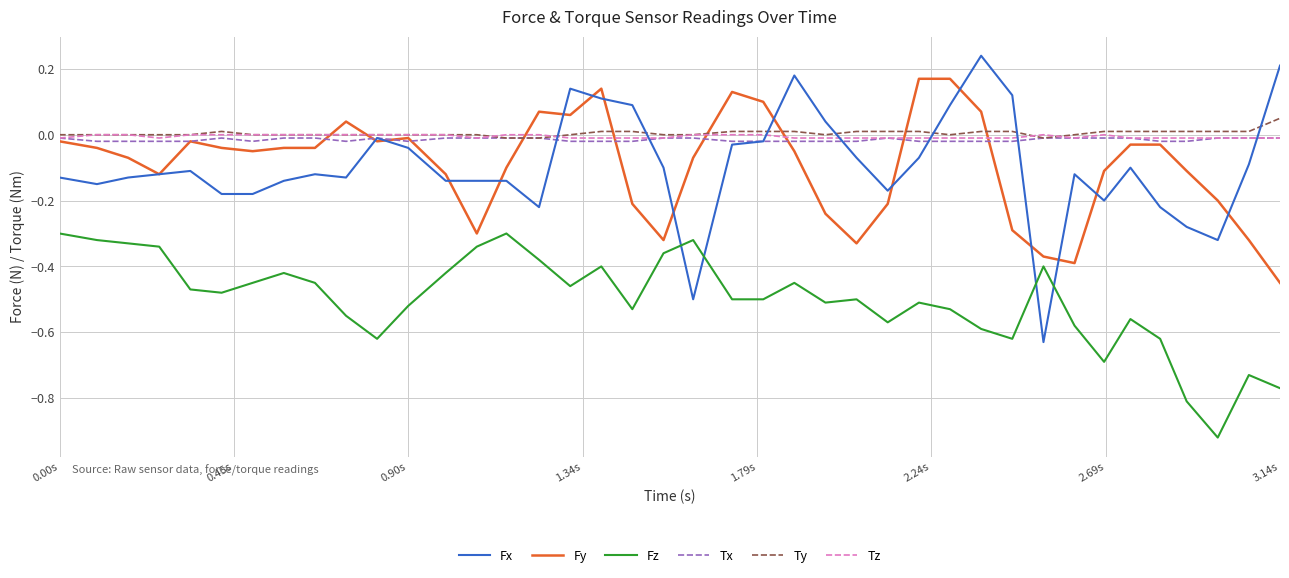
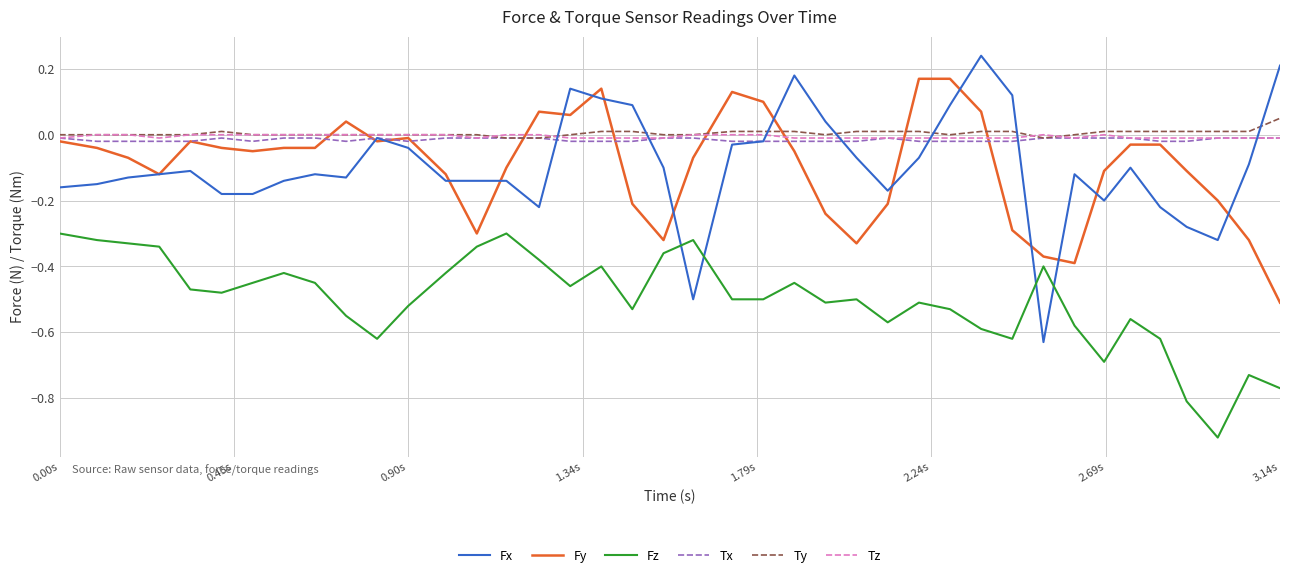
Fx, 0.00s: -0.13 -> -0.16
Fy, 3.14s: -0.45 -> -0.51
